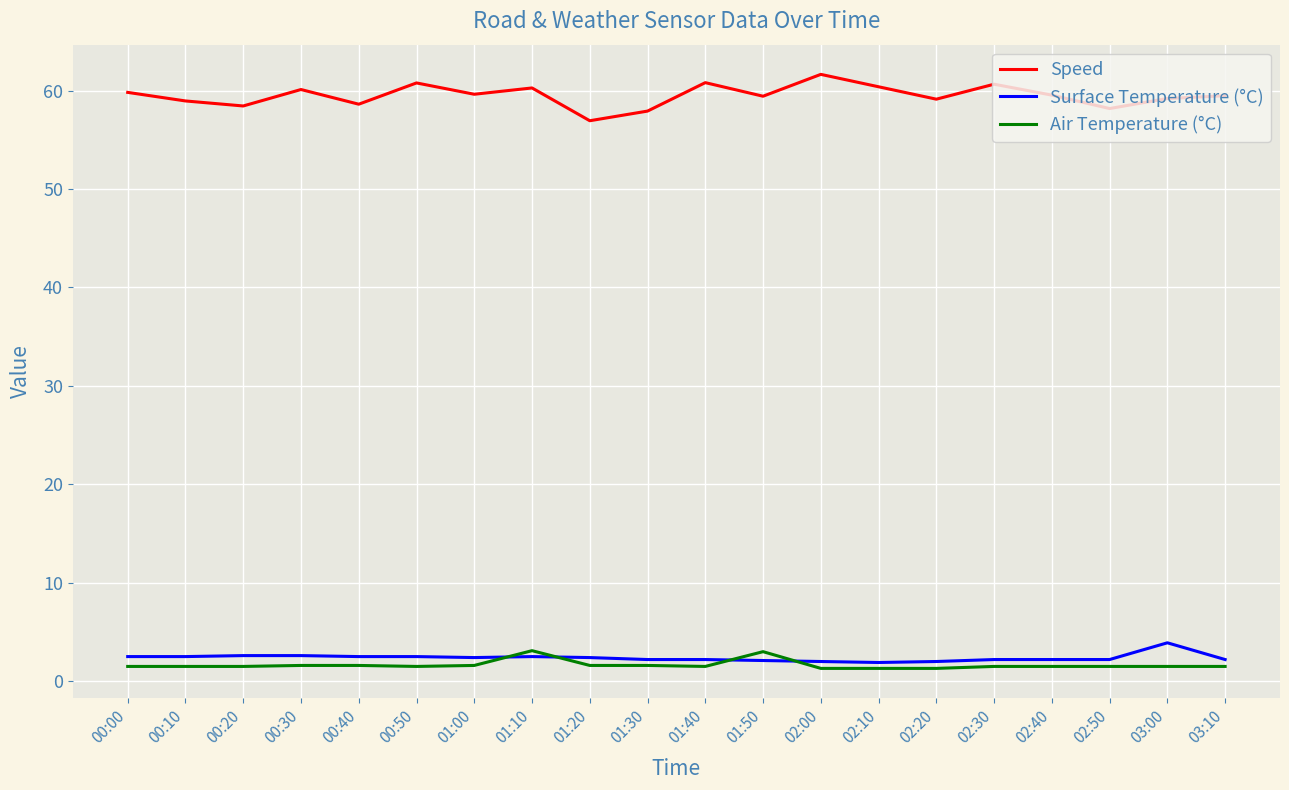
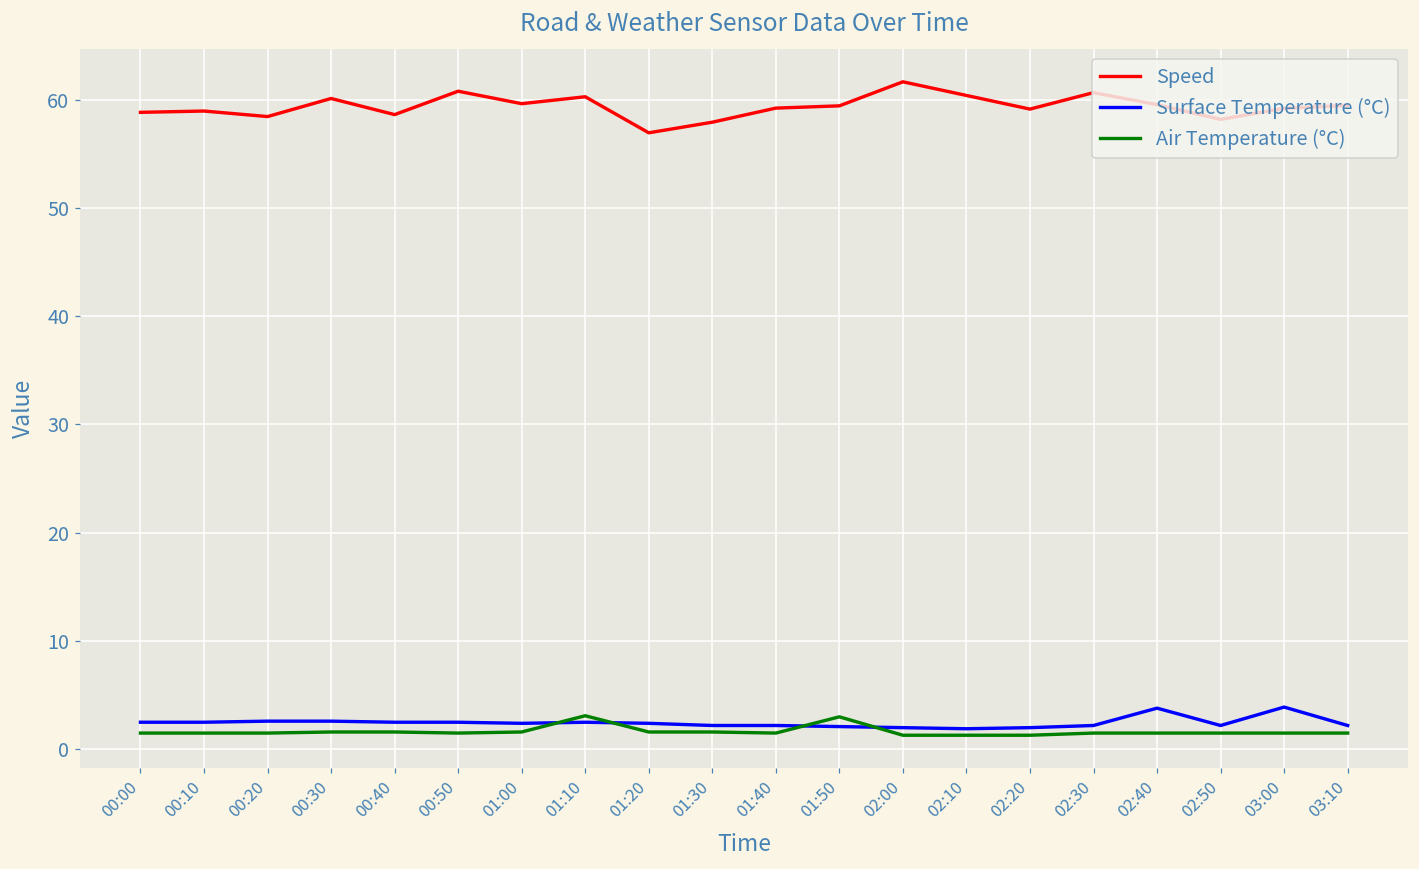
Speed, 00:00: 60 -> 59
Speed, 01:40: 61 -> 59
Surface Temperature (°C), 02:40: 2 -> 4
